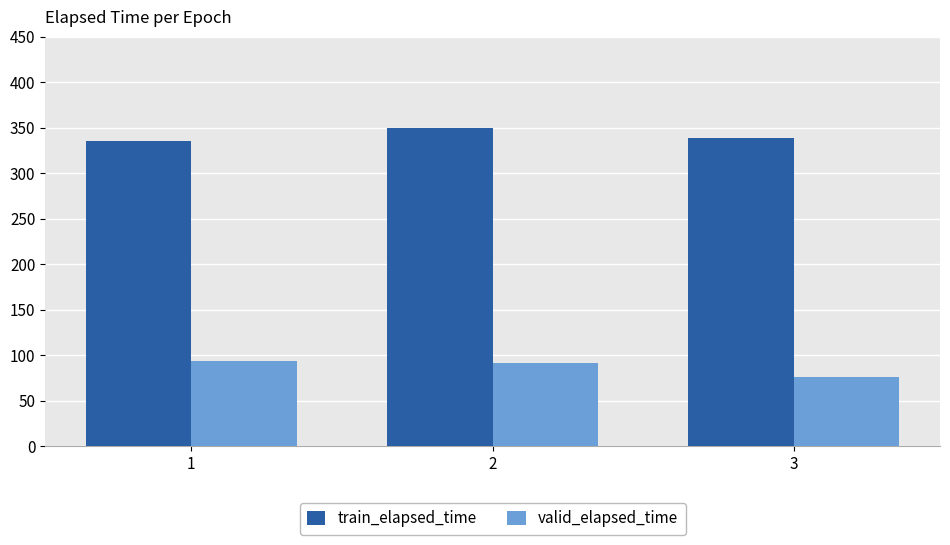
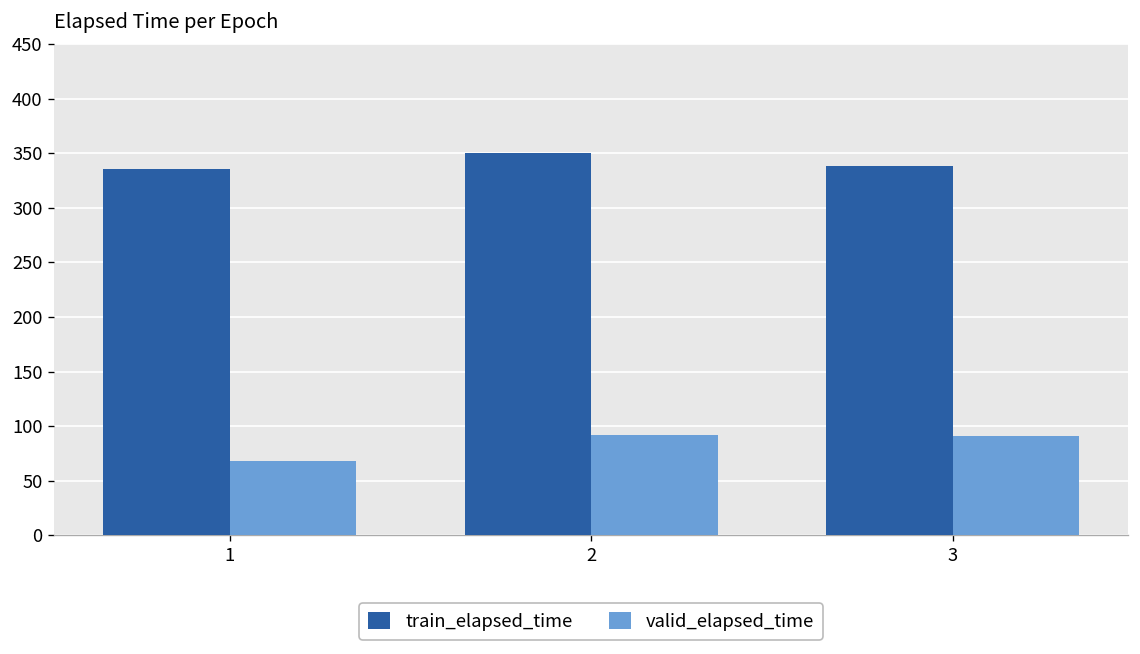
valid_elapsed_time, 1: 90 -> 70
valid_elapsed_time, 3: 80 -> 90
